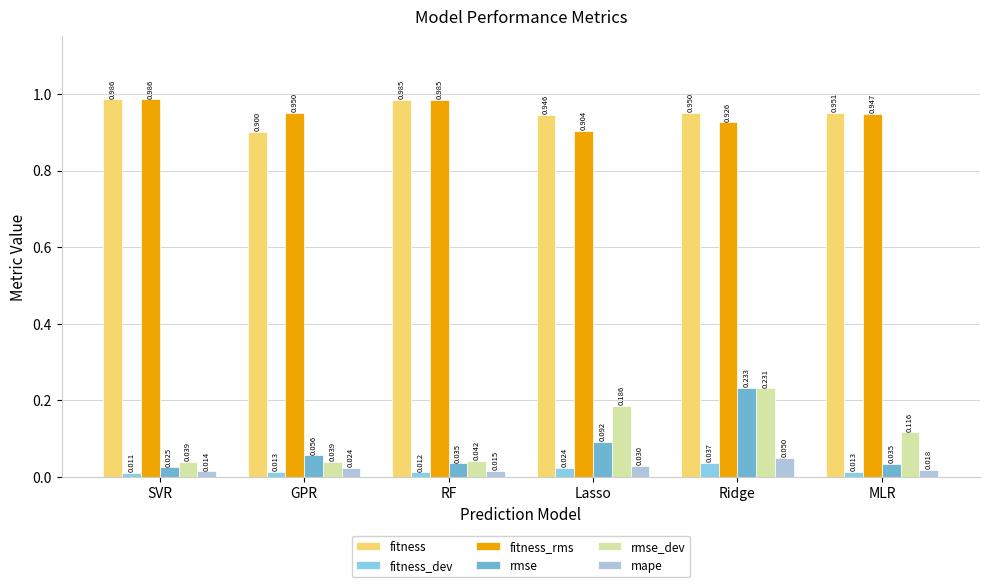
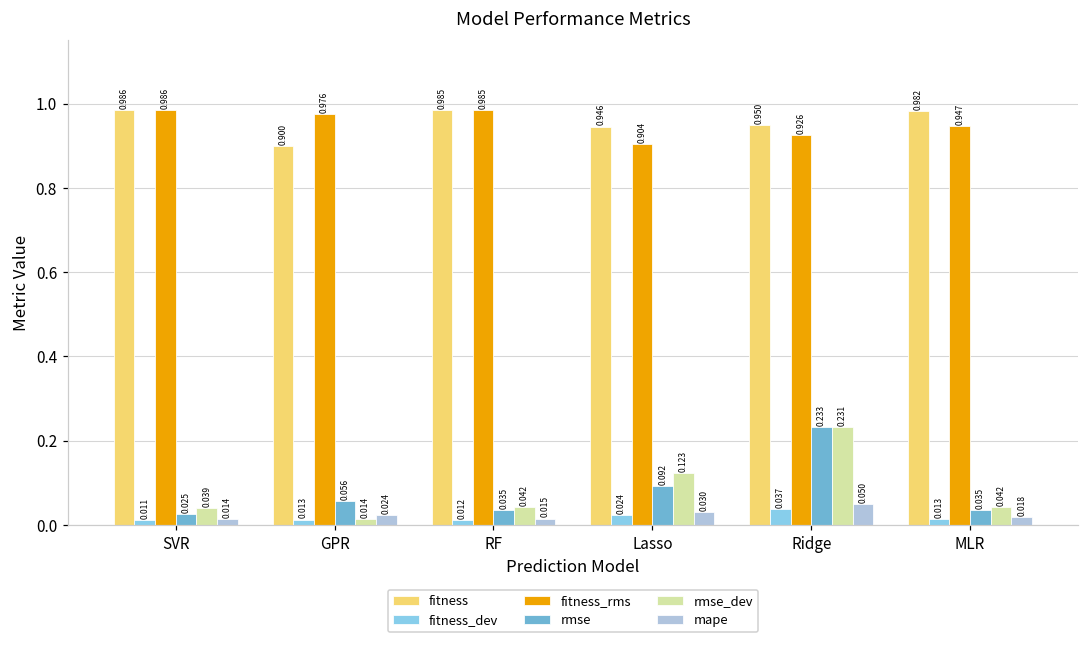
fitness_rms, GPR: 0.950 -> 0.976
rmse_dev, GPR: 0.039 -> 0.014
rmse_dev, Lasso: 0.186 -> 0.123
fitness, MLR: 0.951 -> 0.982
rmse_dev, MLR: 0.116 -> 0.042
